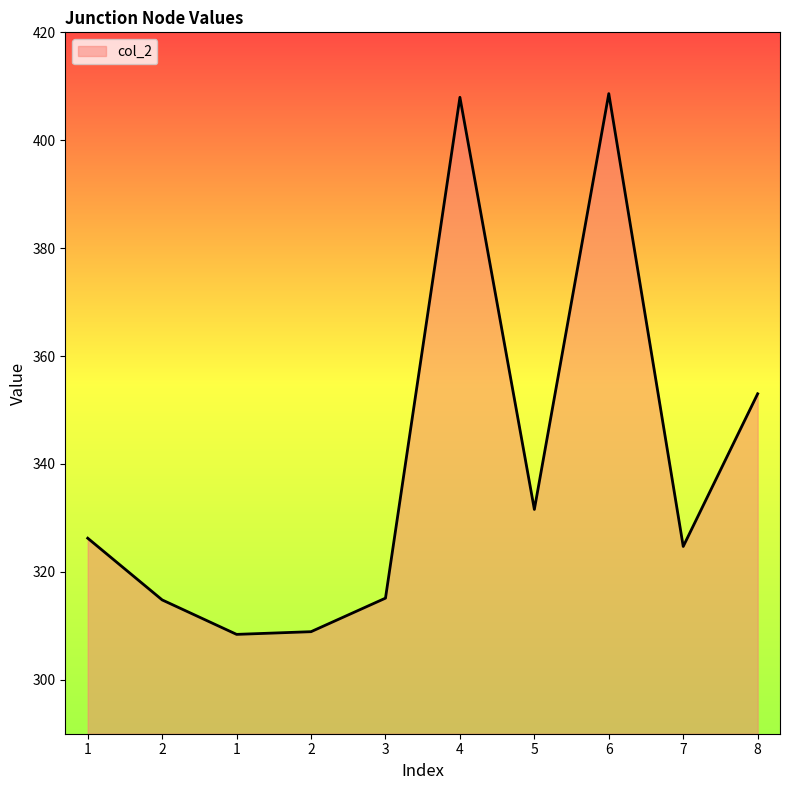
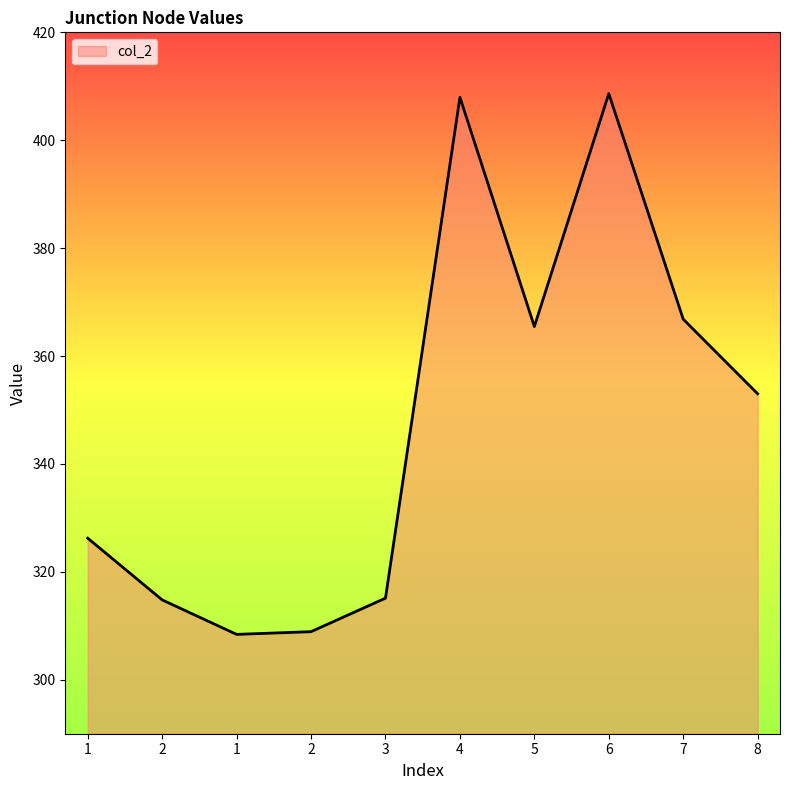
5: 332 -> 365
7: 325 -> 367
